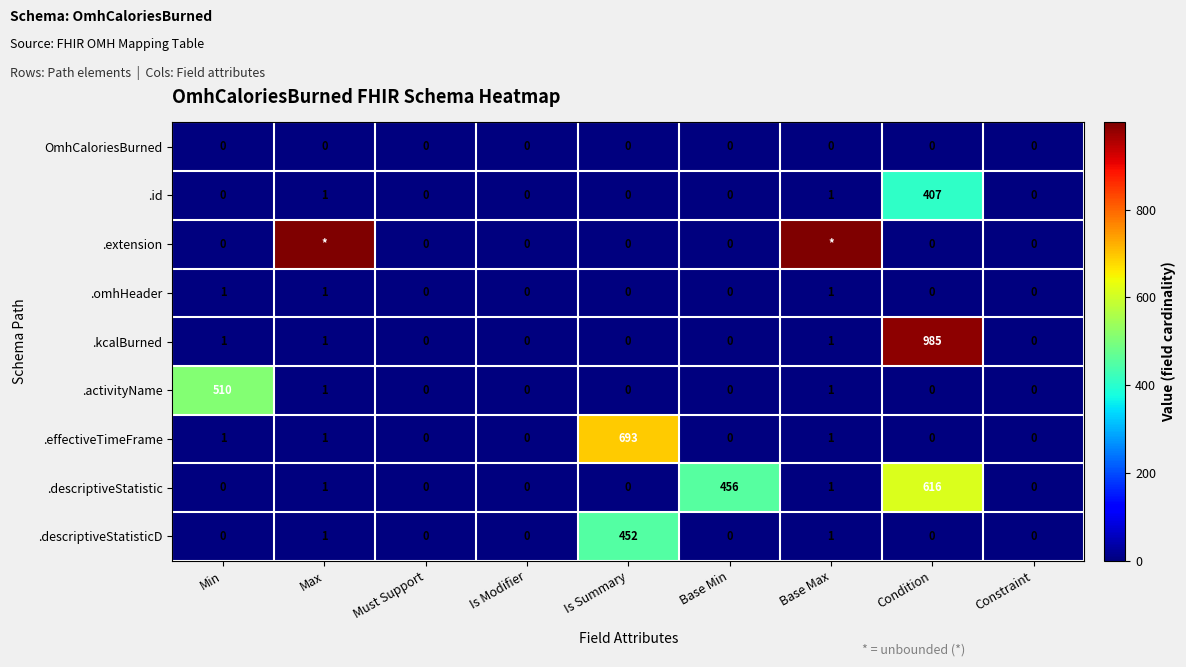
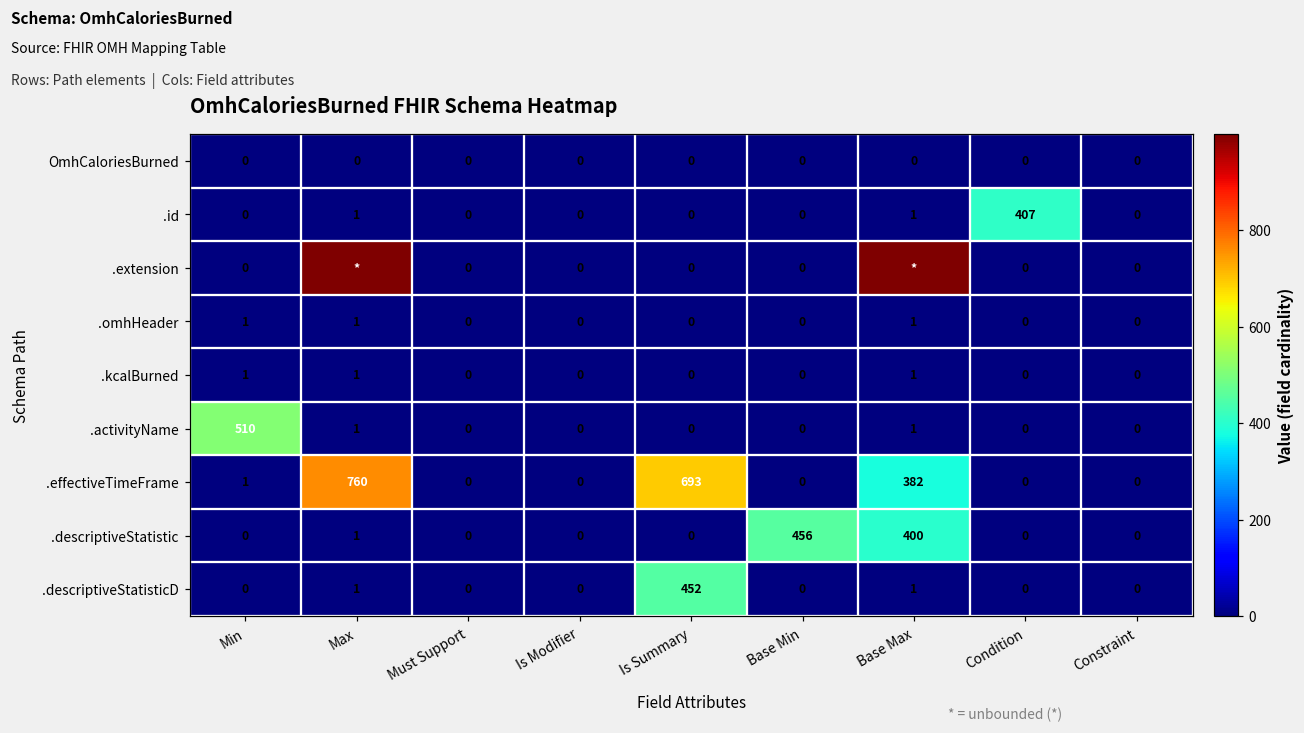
.kcalBurned, Condition: 985 -> 0
.effectiveTimeFrame, Max: 1 -> 760
.effectiveTimeFrame, Base Max: 1 -> 382
.descriptiveStatistic, Base Max: 1 -> 400
.descriptiveStatistic, Condition: 616 -> 0
